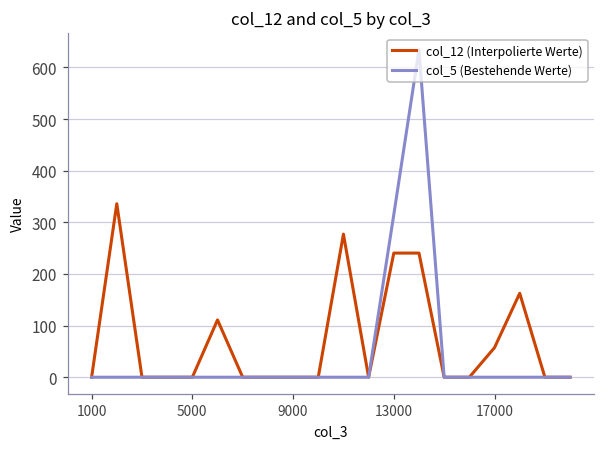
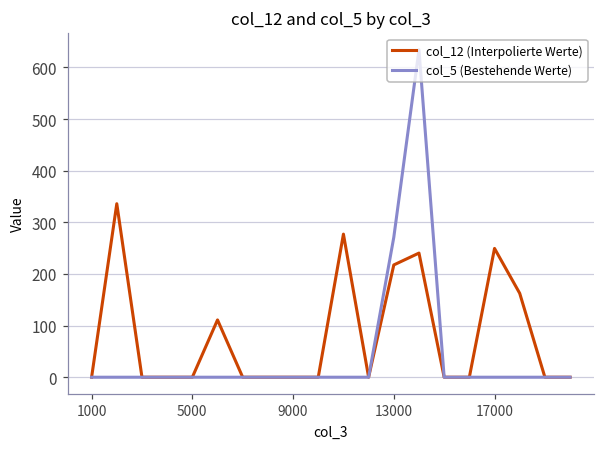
col_12 (Interpolierte Werte), 13000: 240 -> 220
col_5 (Bestehende Werte), 13000: 320 -> 270
col_12 (Interpolierte Werte), 17000: 60 -> 250
